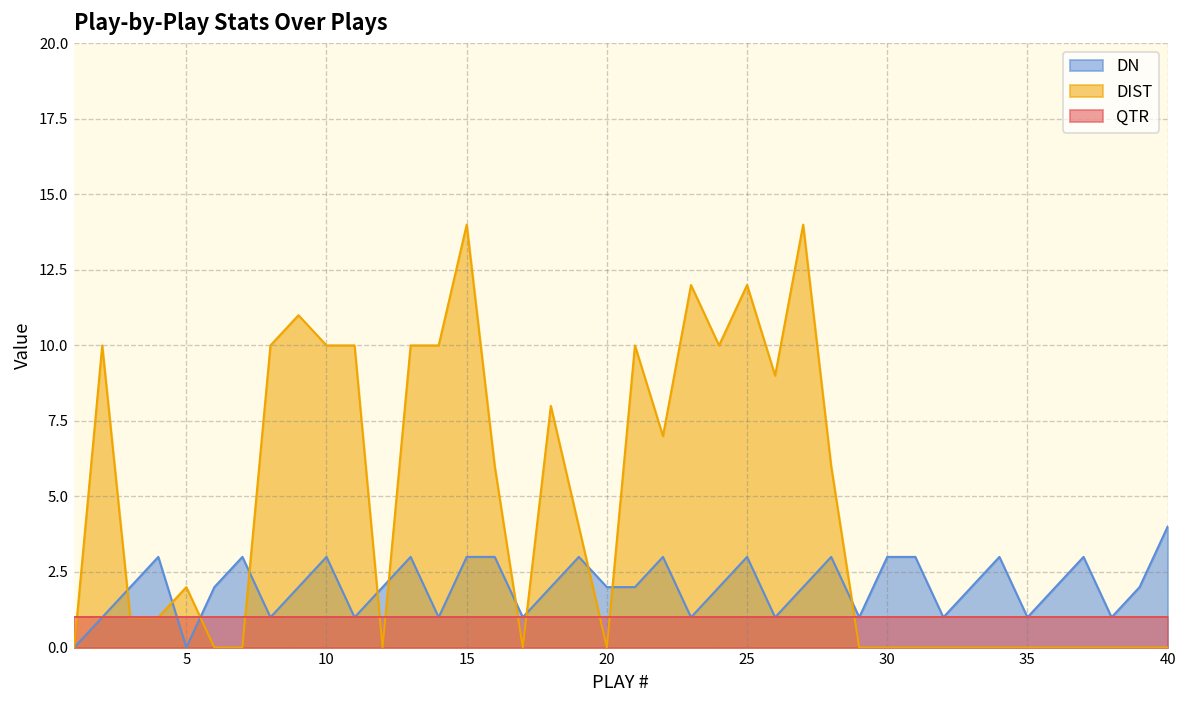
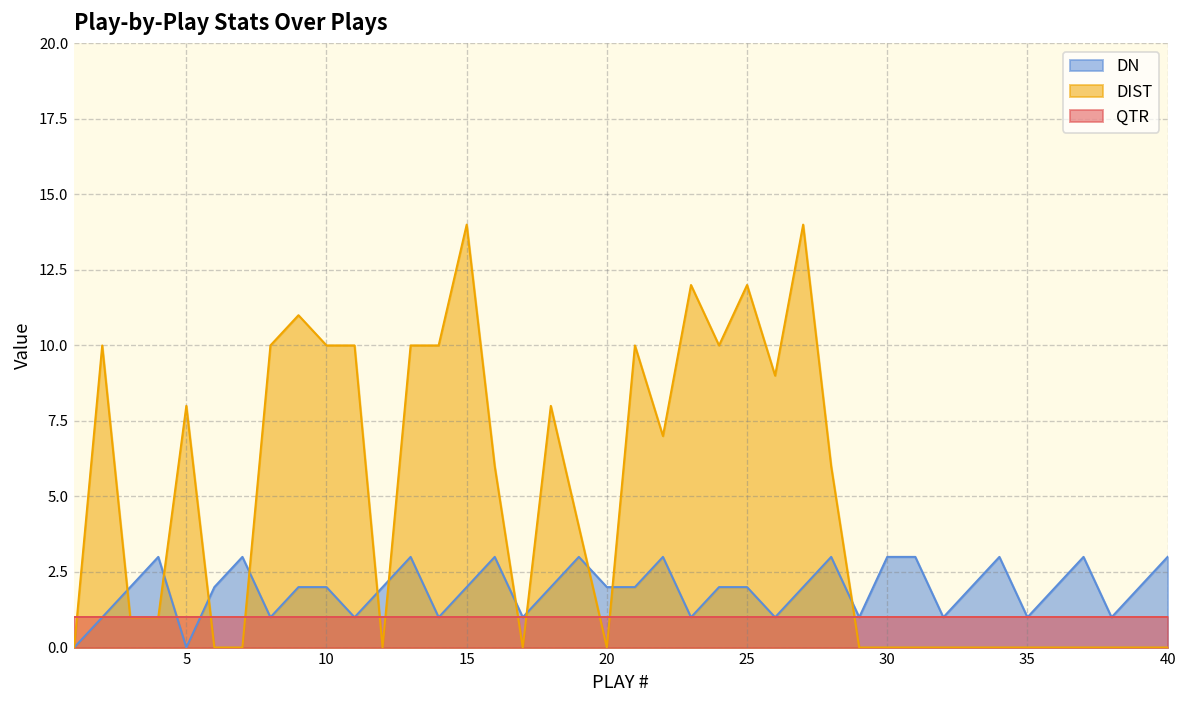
DIST, 5: 2 -> 8
DN, 10: 3 -> 2
DN, 15: 3 -> 2
DN, 25: 3 -> 2
DN, 40: 4 -> 3
